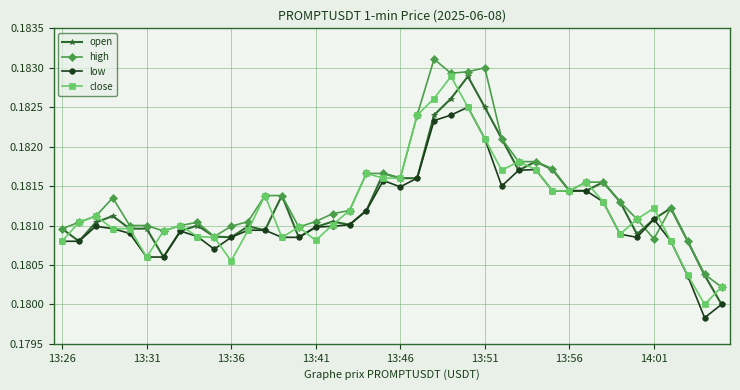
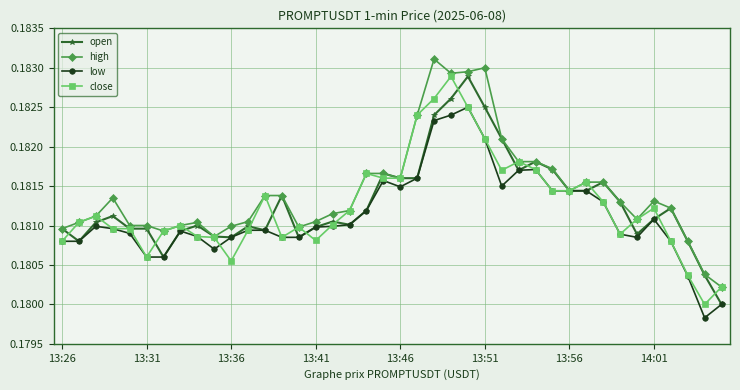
high, 14:01: 0.1808 -> 0.1813
